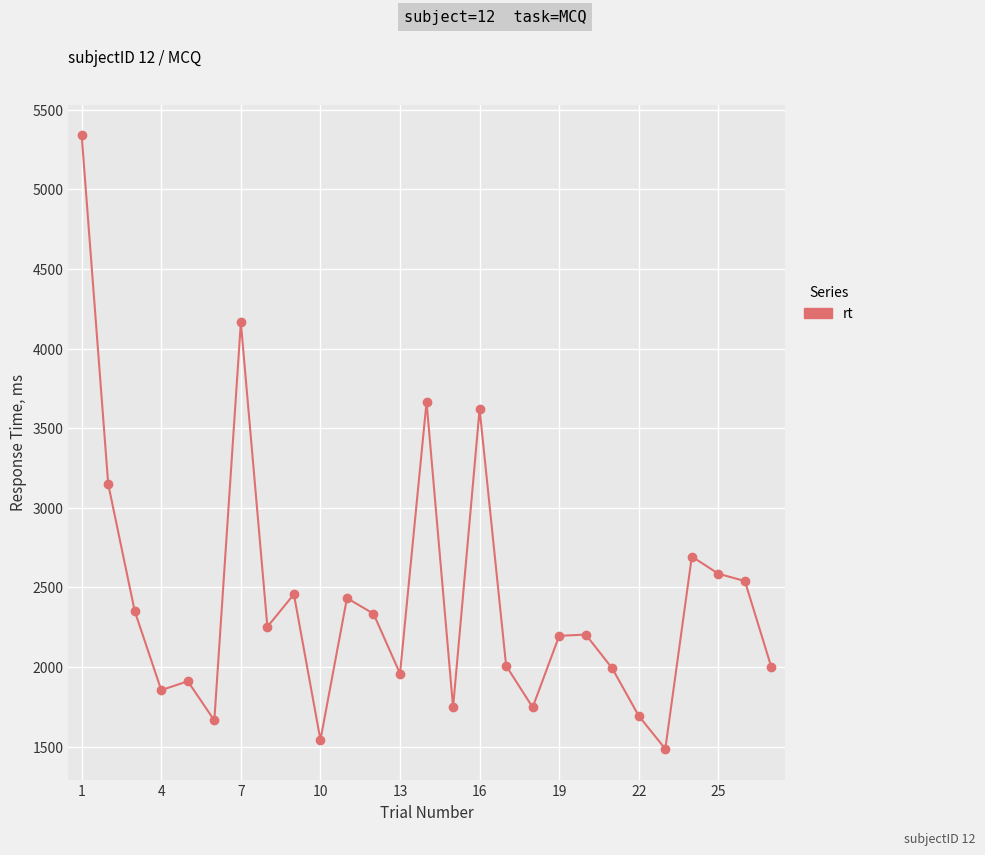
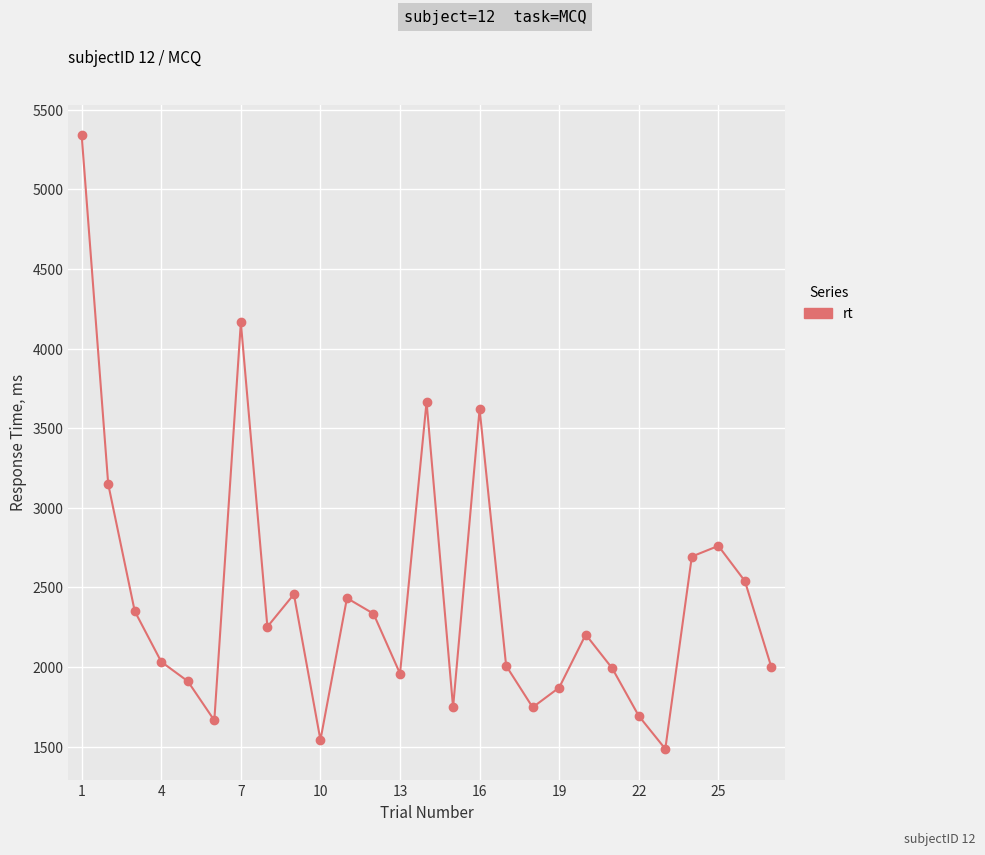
4: 1860 -> 2030
19: 2200 -> 1870
25: 2590 -> 2760
